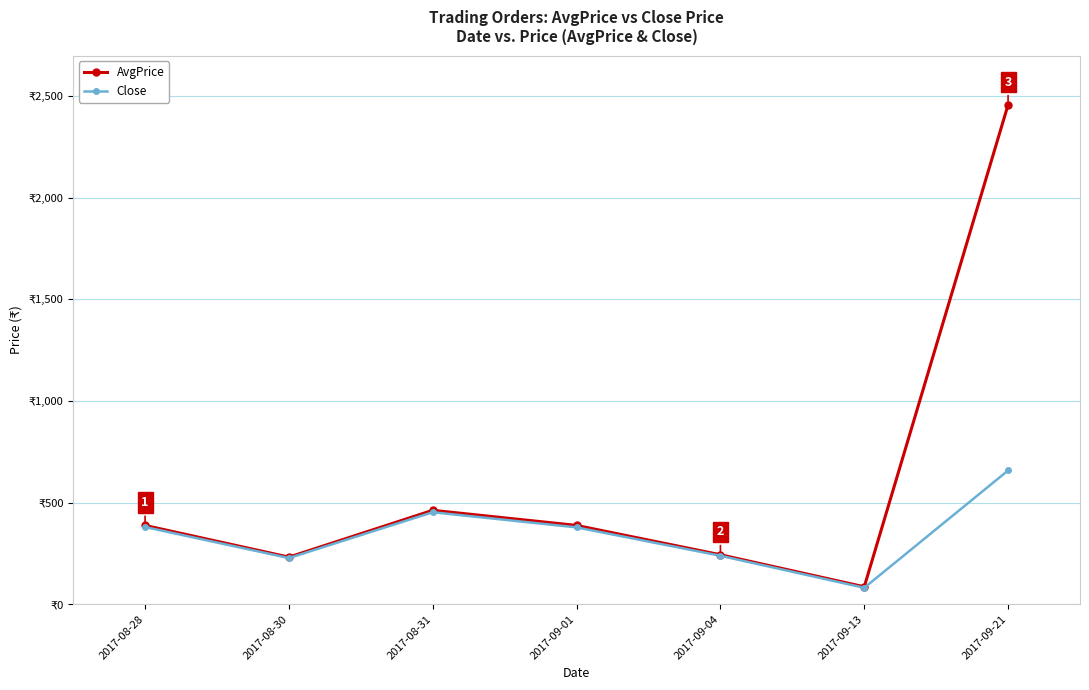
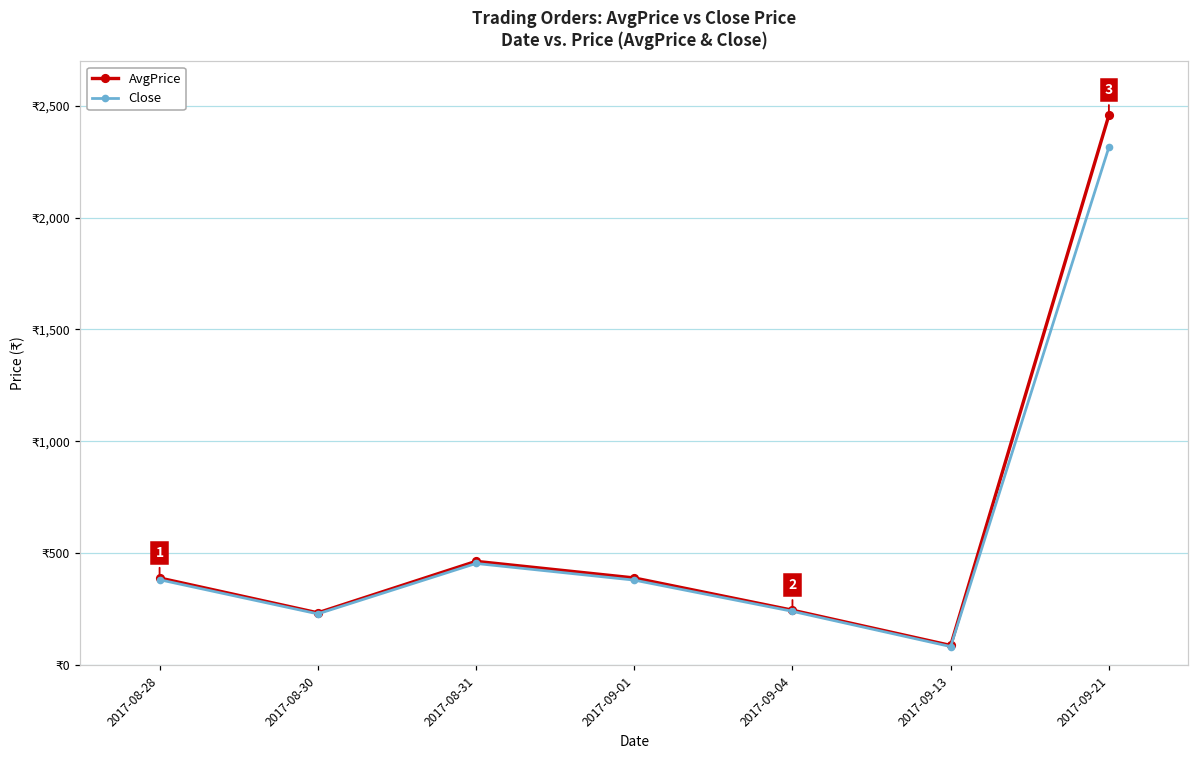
Close, 2017-09-21: ₹660 -> ₹2,310
